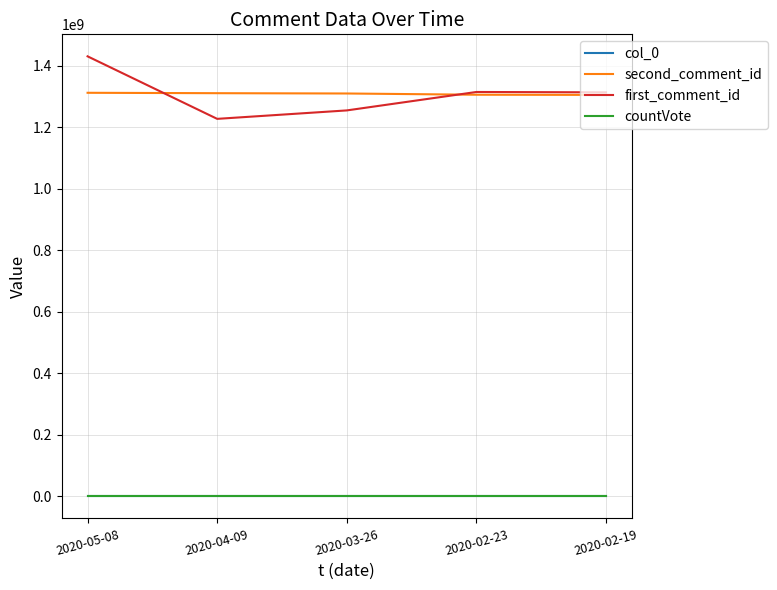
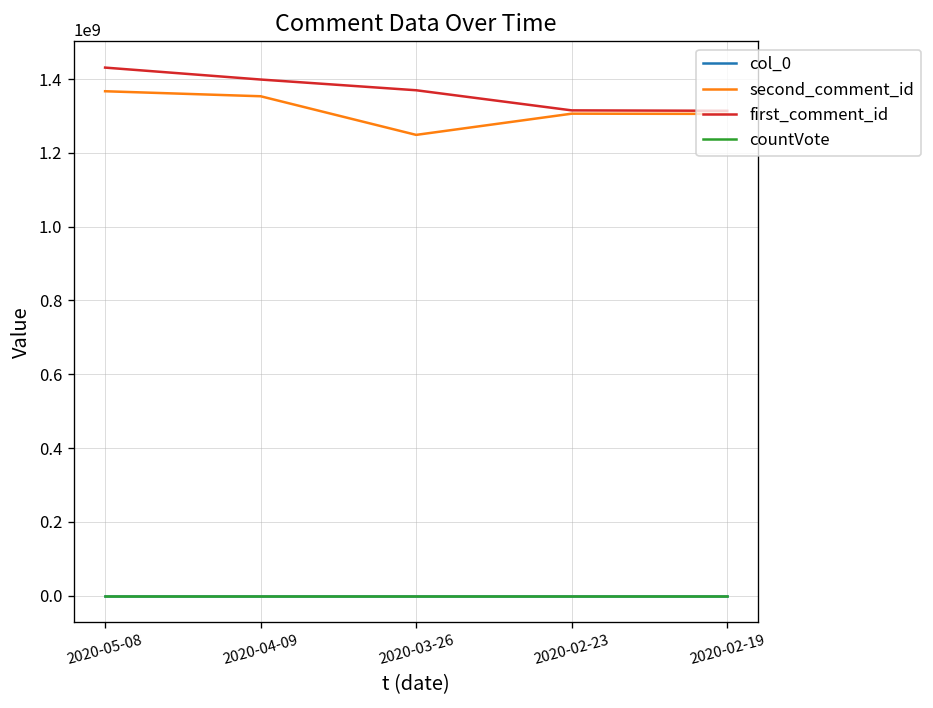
second_comment_id, 2020-05-08: 1310000000 -> 1370000000
second_comment_id, 2020-04-09: 1310000000 -> 1350000000
first_comment_id, 2020-04-09: 1230000000 -> 1400000000
second_comment_id, 2020-03-26: 1310000000 -> 1250000000
first_comment_id, 2020-03-26: 1260000000 -> 1370000000
